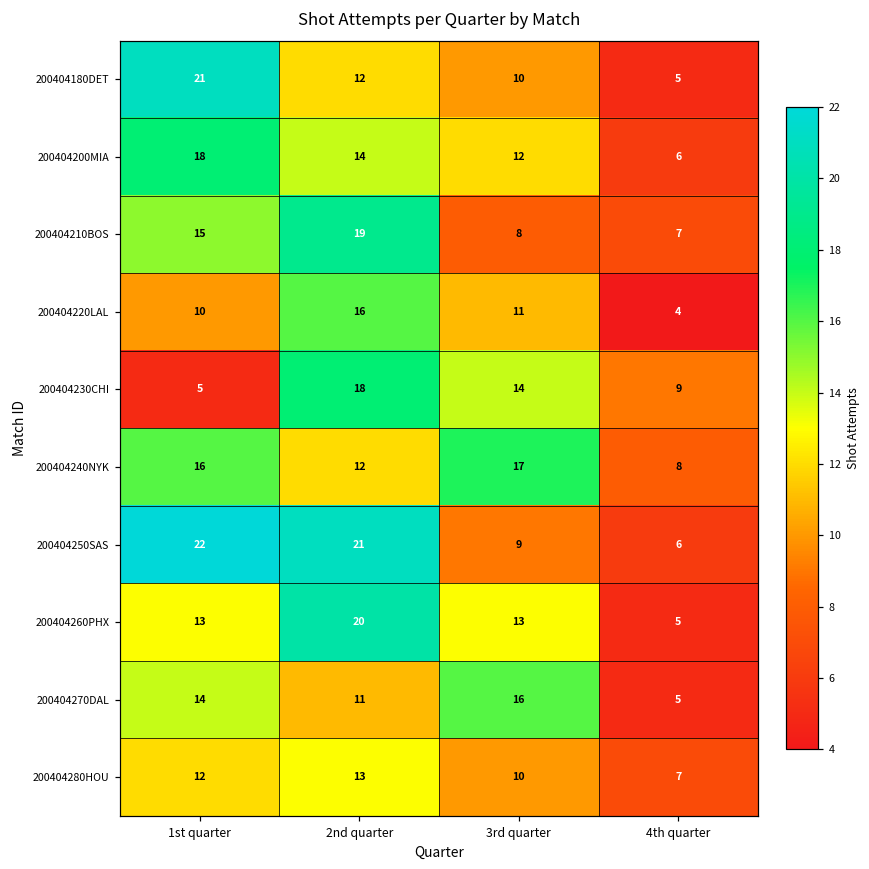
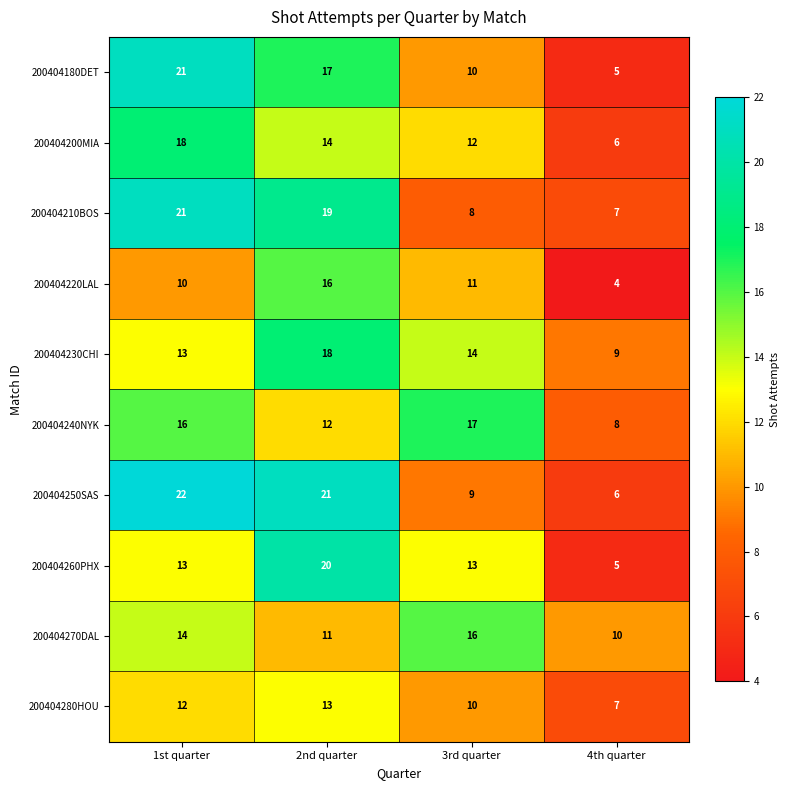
200404180DET, 2nd quarter: 12 -> 17
200404210BOS, 1st quarter: 15 -> 21
200404230CHI, 1st quarter: 5 -> 13
200404270DAL, 4th quarter: 5 -> 10
